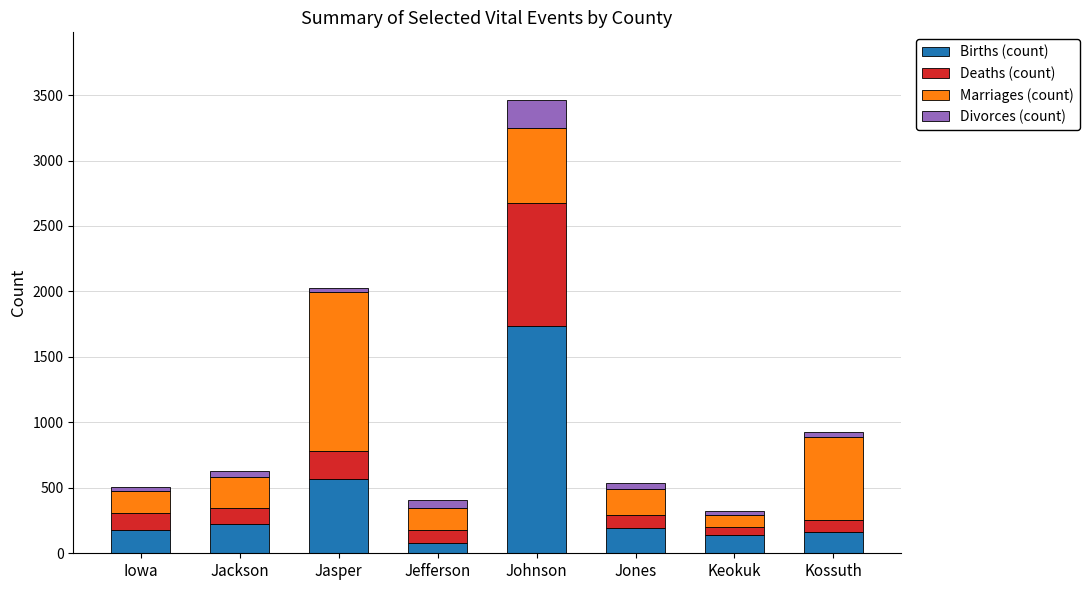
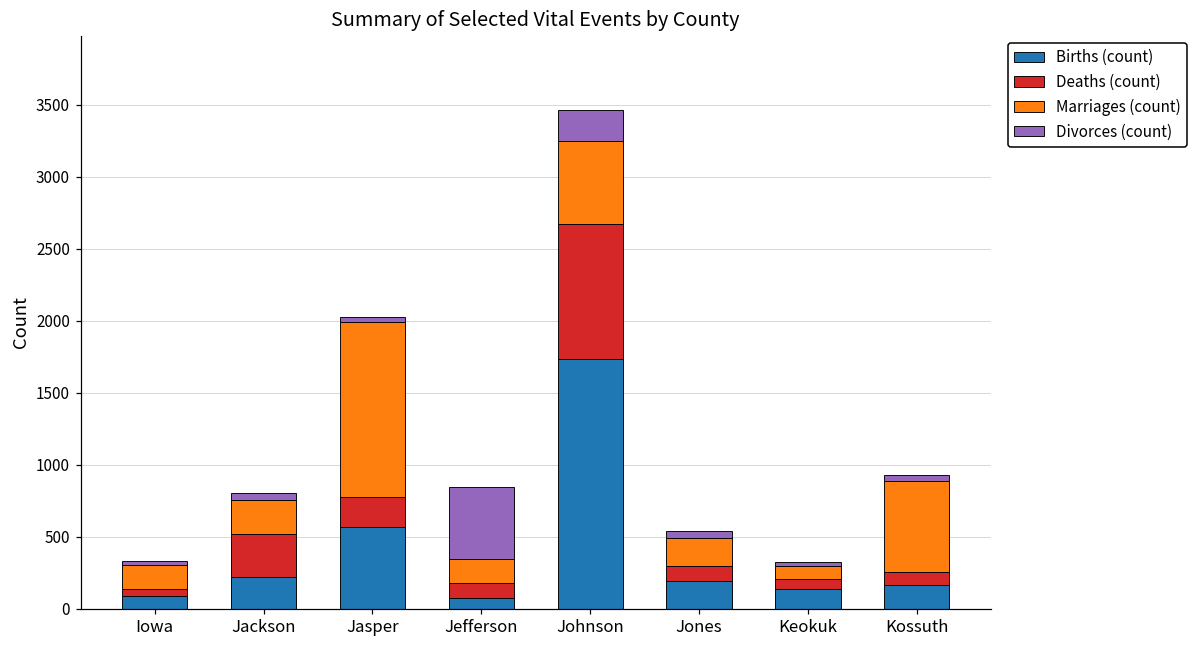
Births (count), Iowa: 180 -> 90
Deaths (count), Iowa: 130 -> 50
Deaths (count), Jackson: 130 -> 300
Divorces (count), Jefferson: 60 -> 500
